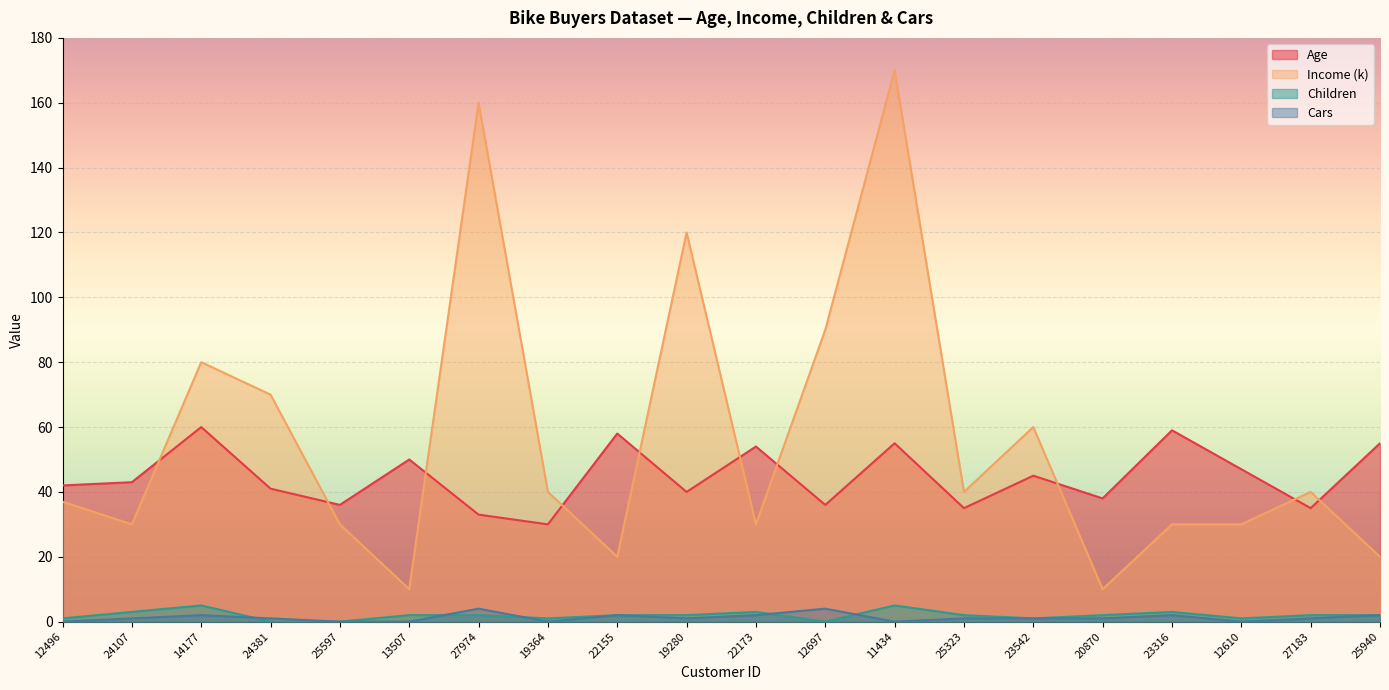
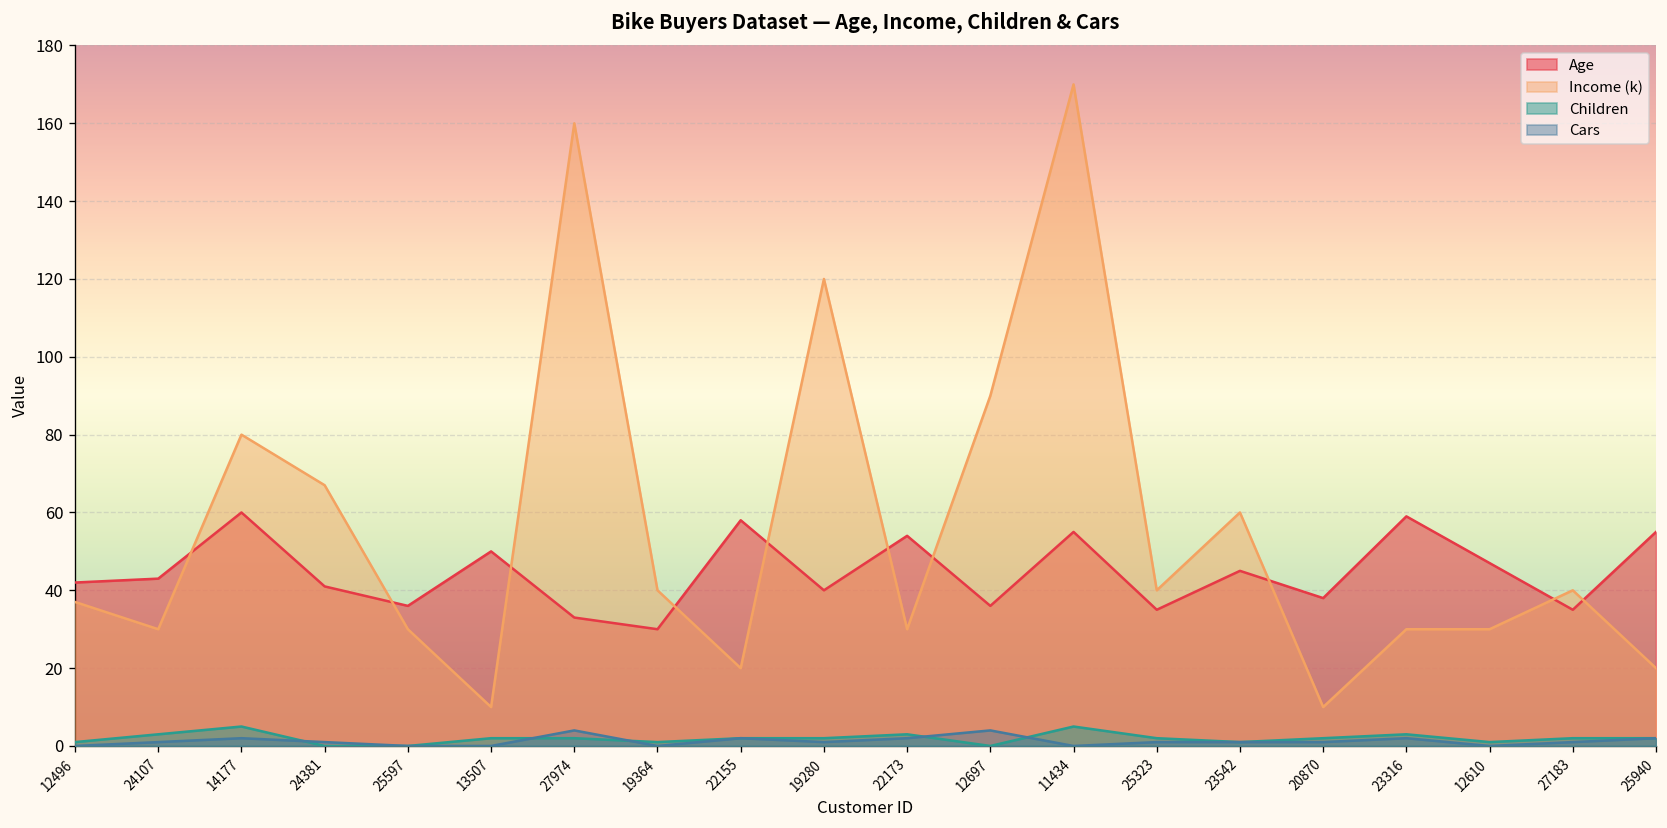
Income (k), 24381: 70 -> 67
